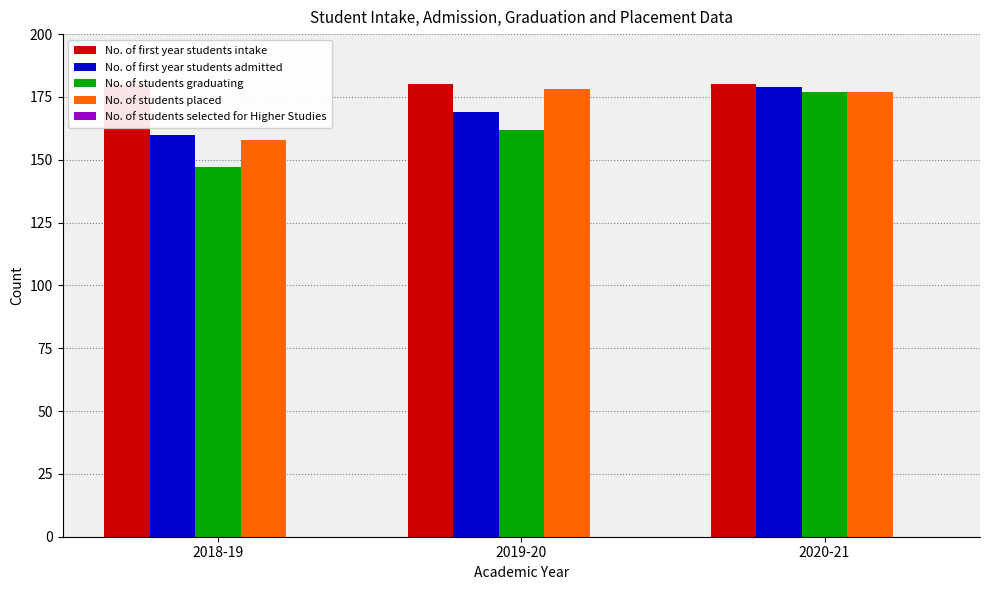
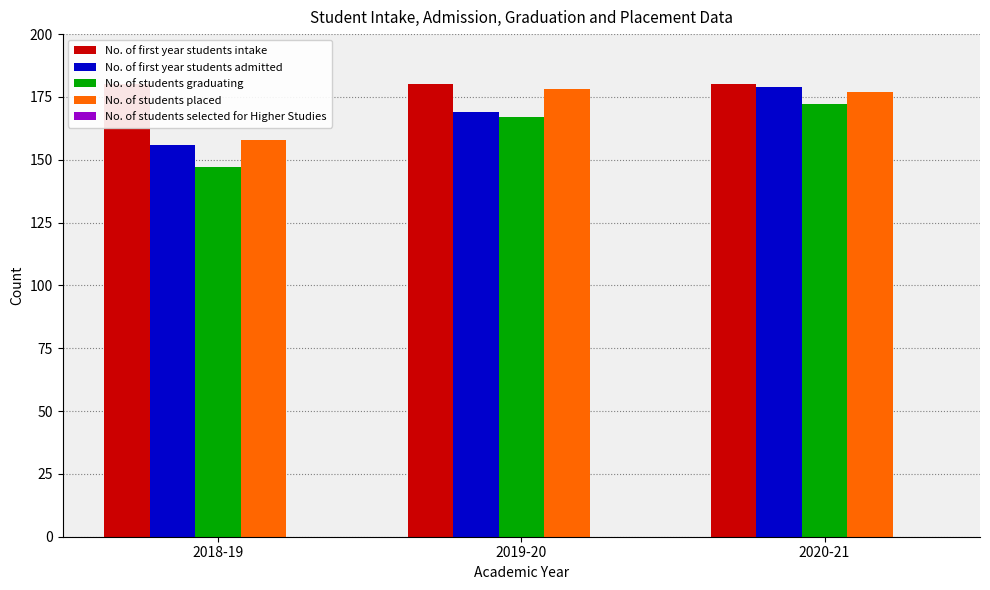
No. of first year students admitted, 2018-19: 160 -> 156
No. of students graduating, 2019-20: 162 -> 167
No. of students graduating, 2020-21: 177 -> 172
